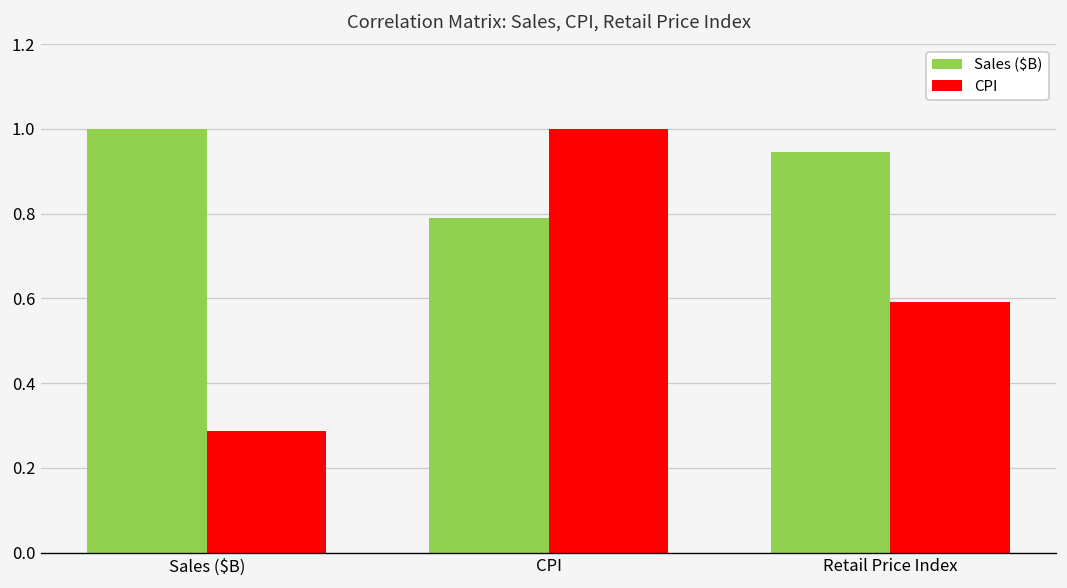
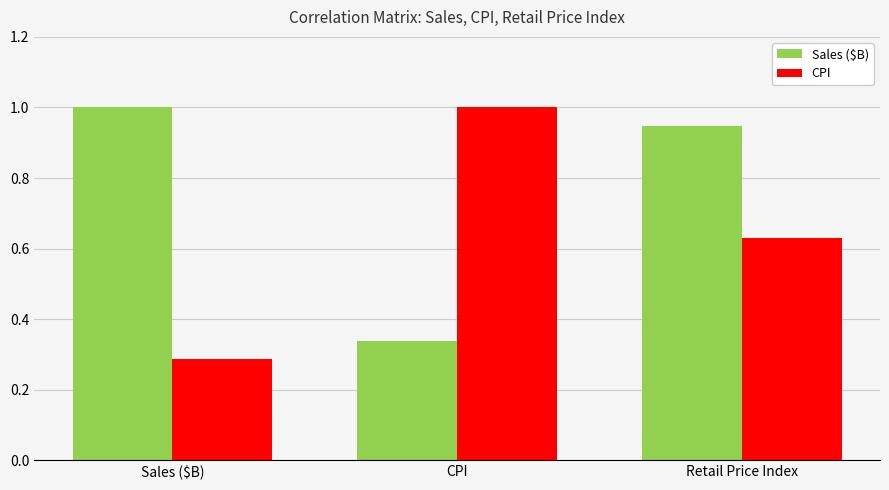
Sales ($B), CPI: 0.79 -> 0.34
CPI, Retail Price Index: 0.59 -> 0.63
